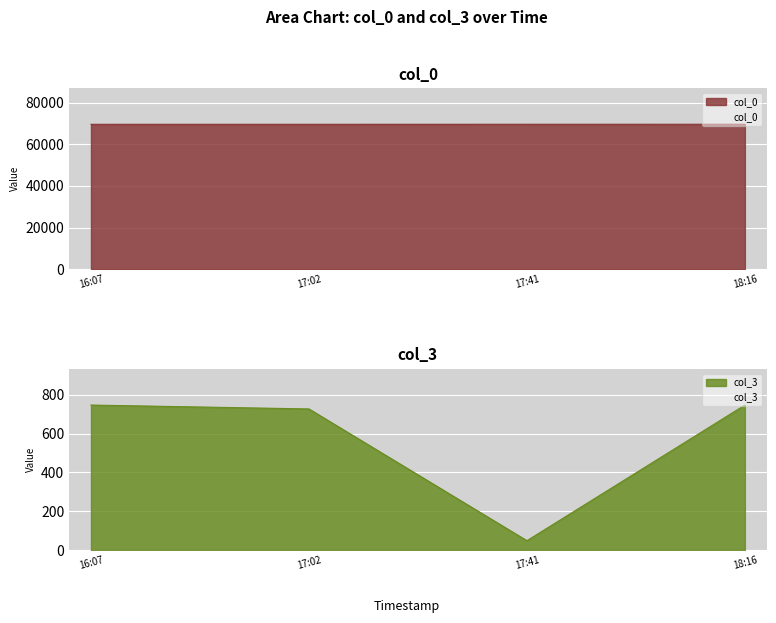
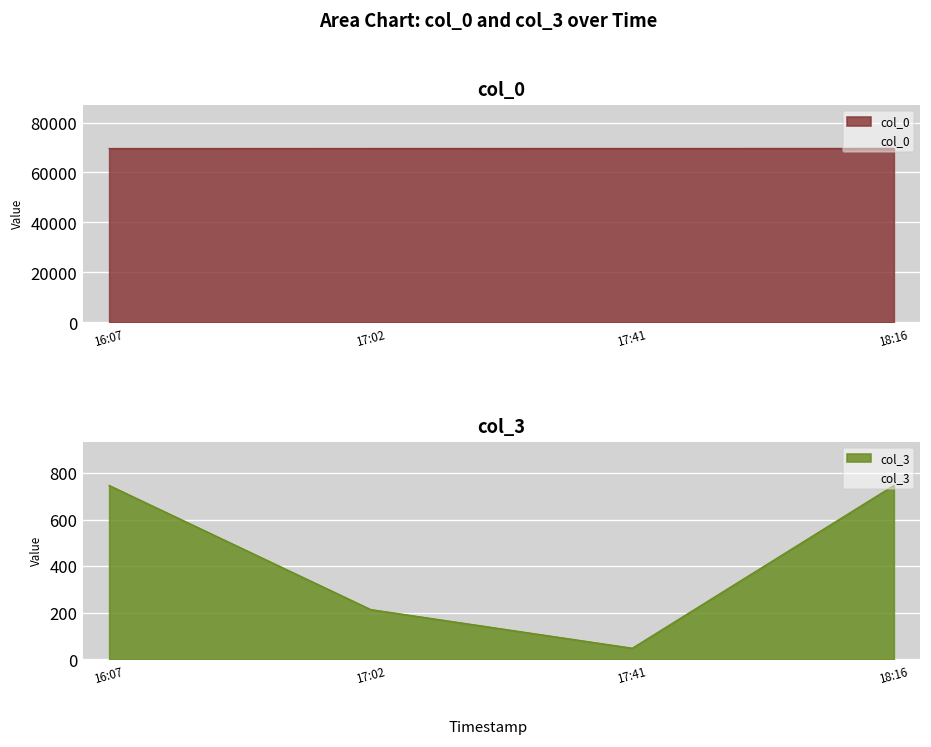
col_3, 17:02: 730 -> 210
